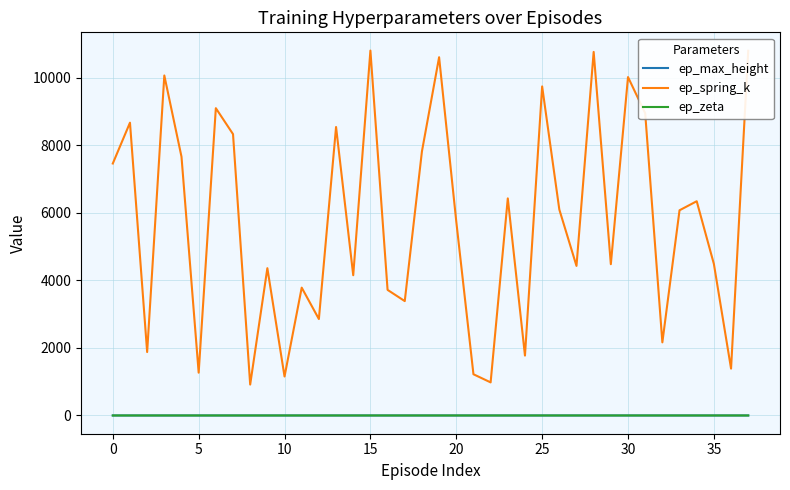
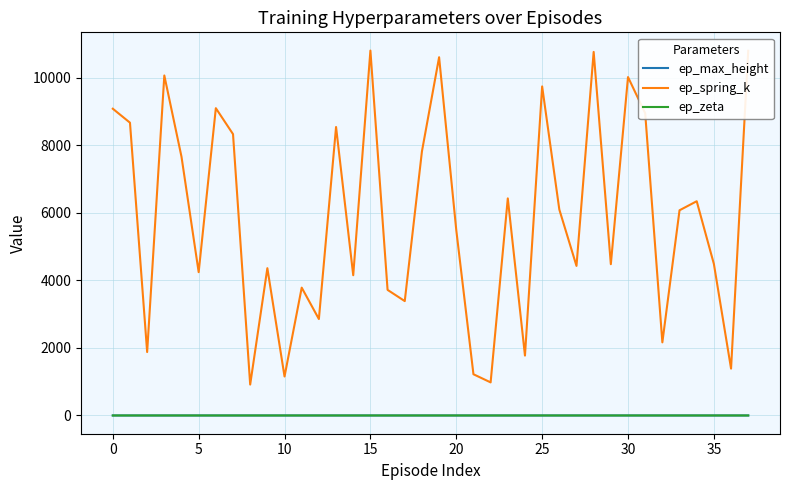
ep_spring_k, 0: 7500 -> 9100
ep_spring_k, 5: 1300 -> 4200
ep_spring_k, 20: 5700 -> 5500
